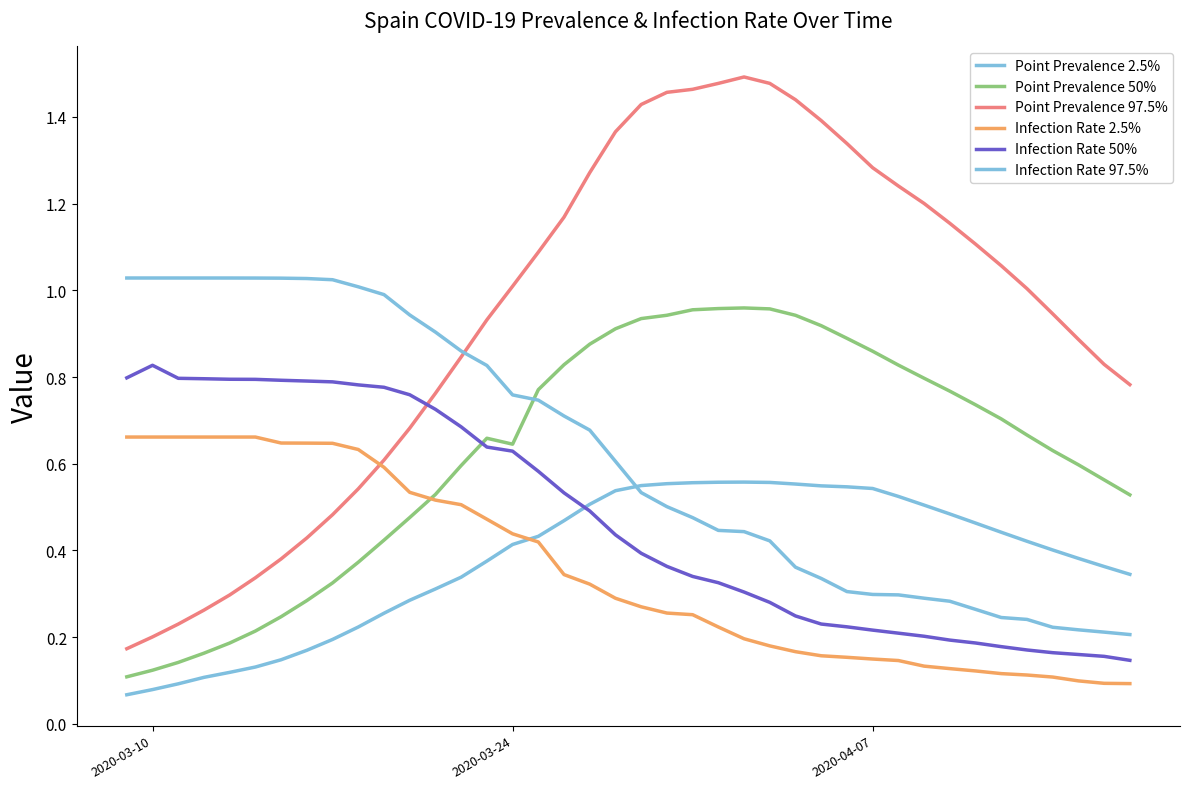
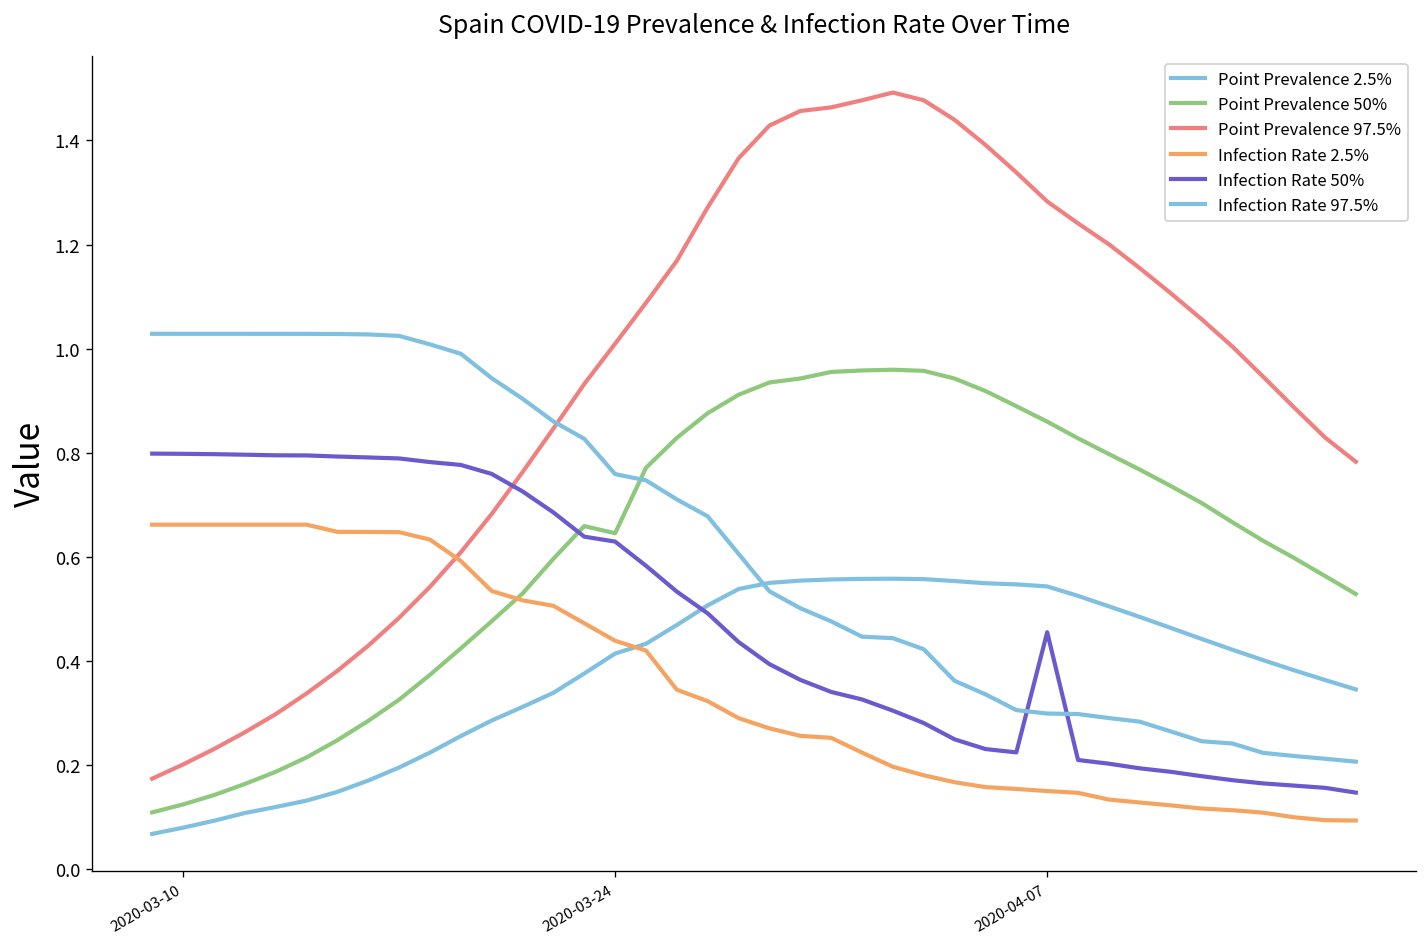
Infection Rate 50%, 2020-03-10: 0.83 -> 0.80
Infection Rate 50%, 2020-04-07: 0.22 -> 0.45
